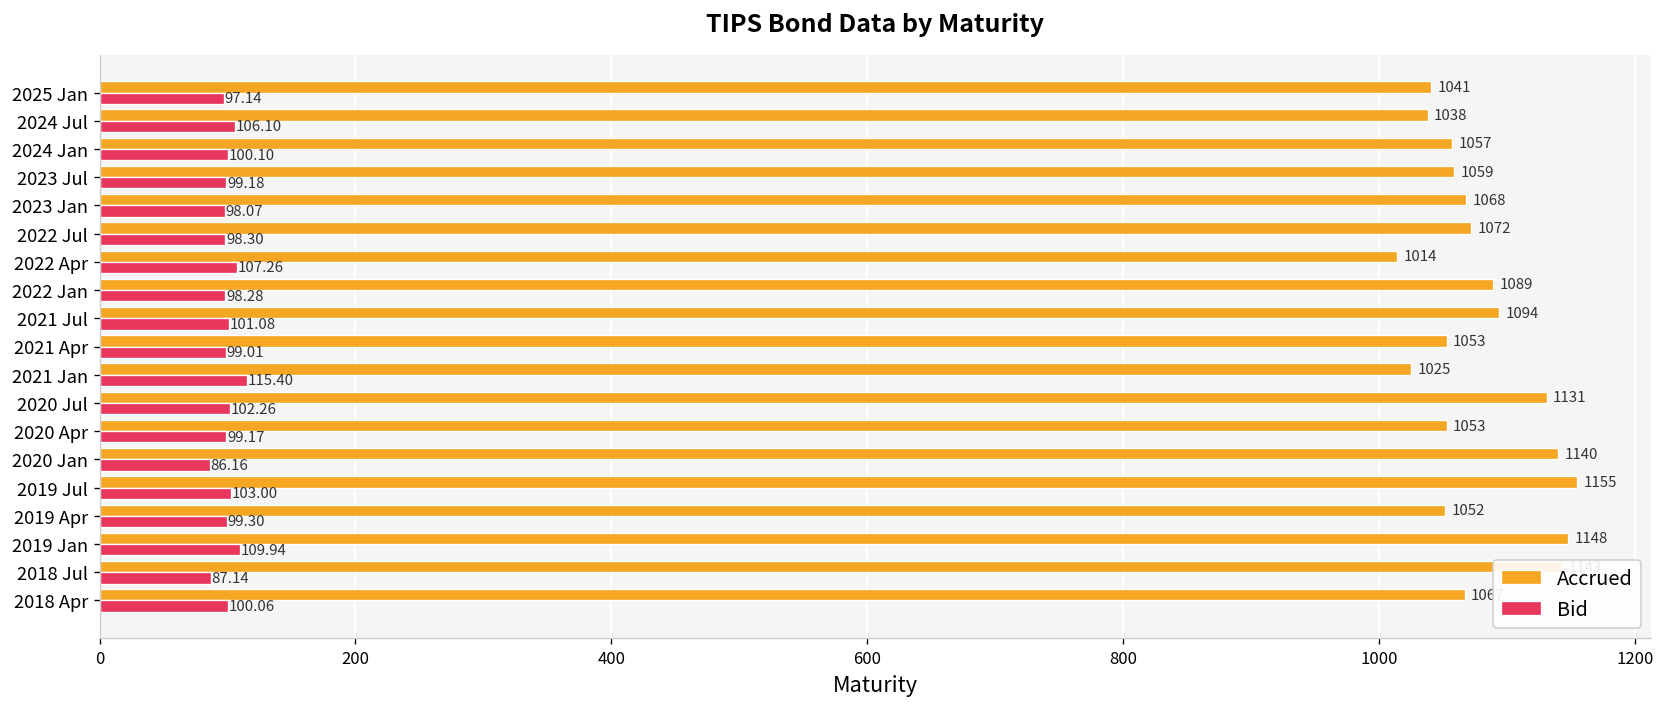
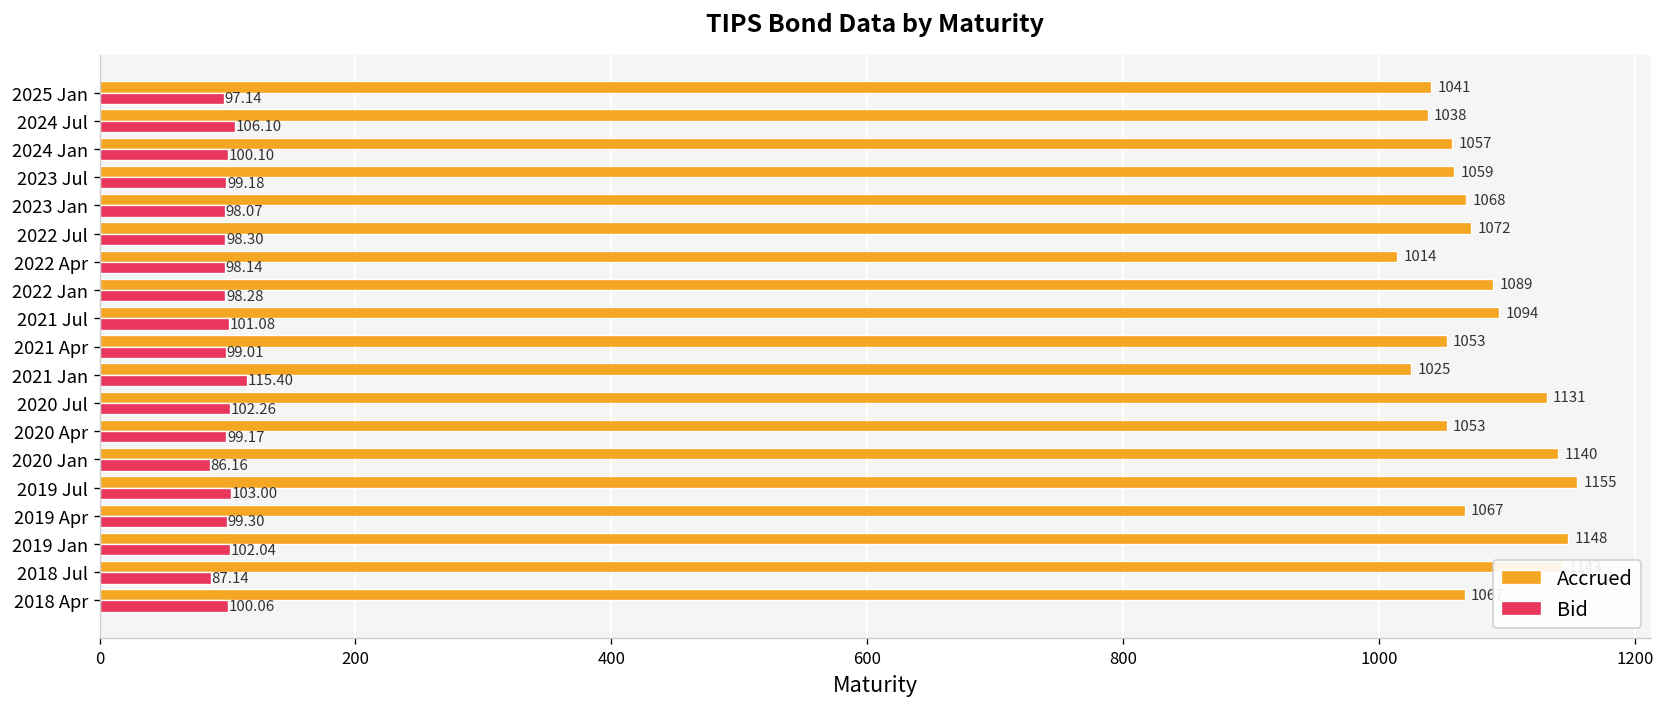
Bid, 2022 Apr: 107.26 -> 98.14
Accrued, 2019 Apr: 1052 -> 1067
Bid, 2019 Jan: 109.94 -> 102.04
